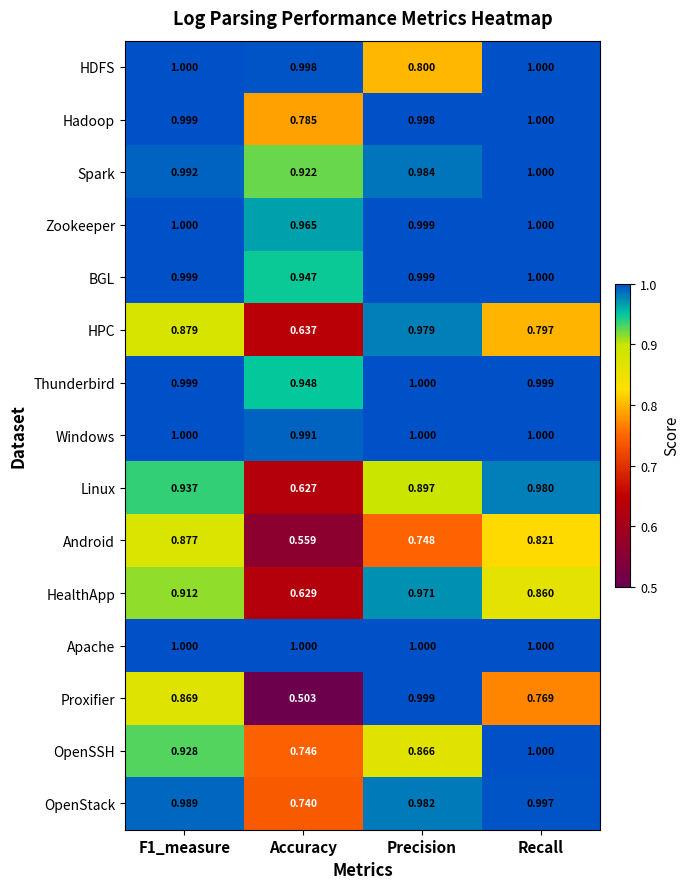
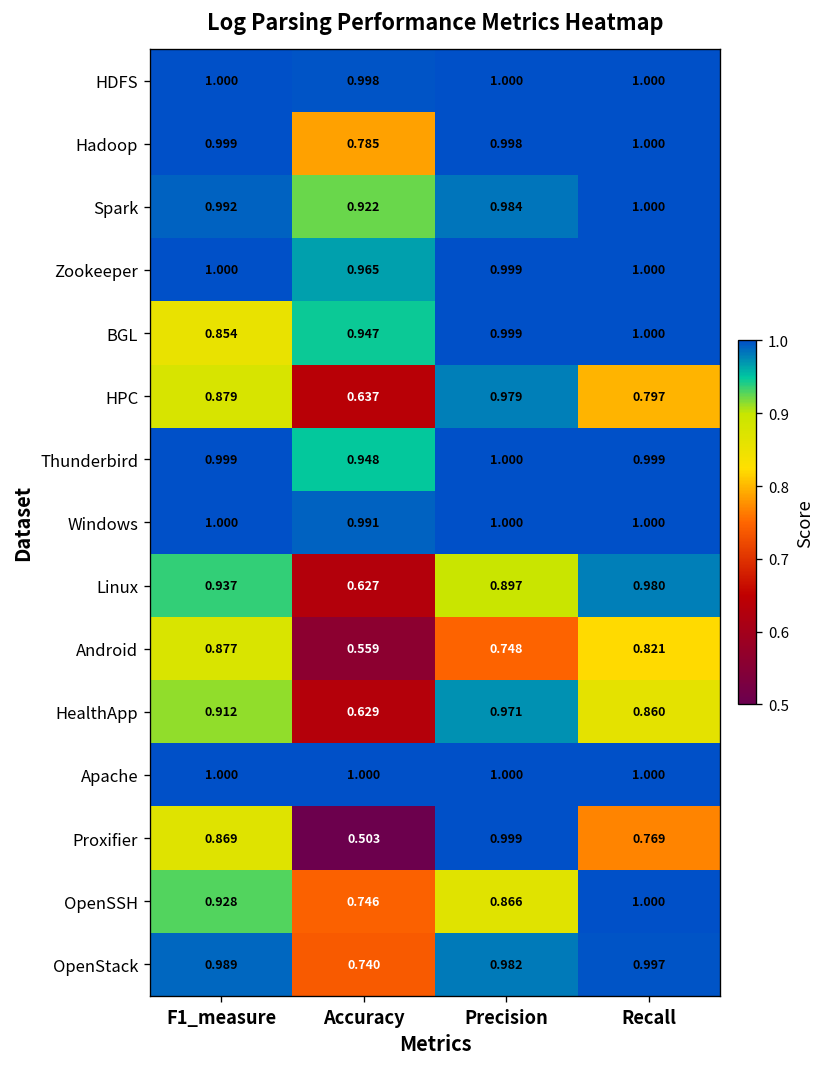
HDFS, Precision: 0.800 -> 1.000
BGL, F1_measure: 0.999 -> 0.854
